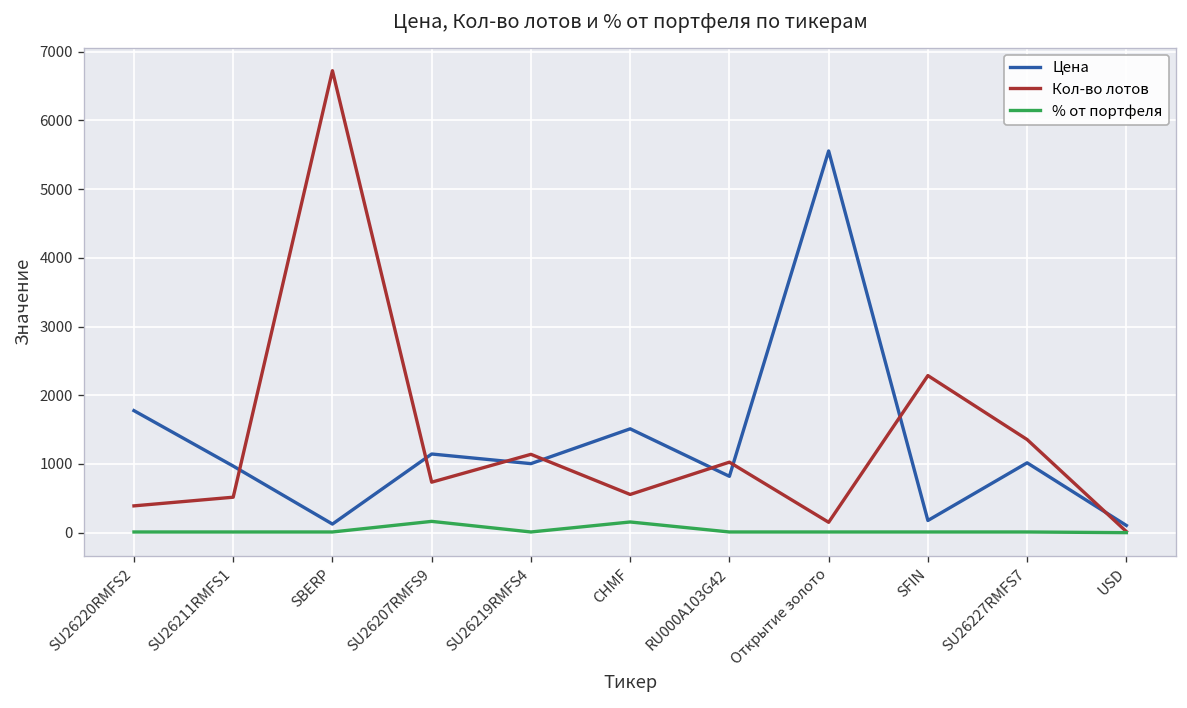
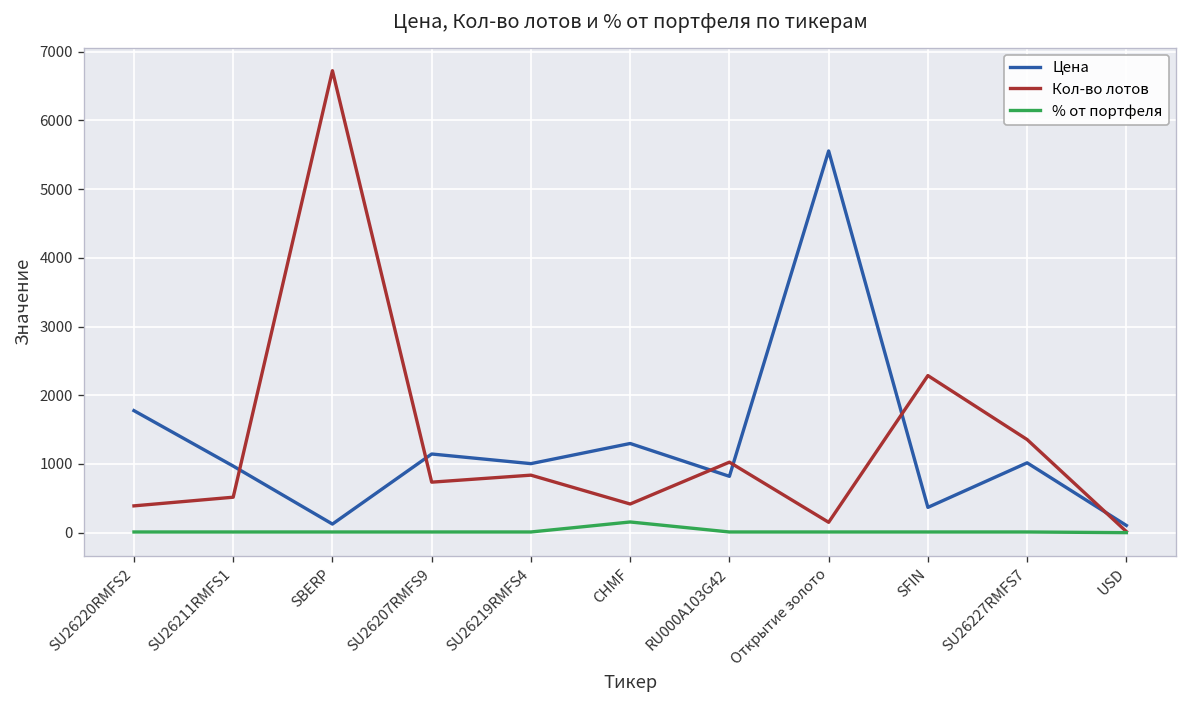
% от портфеля, SU26207RMFS9: 200 -> 0
Кол-во лотов, SU26219RMFS4: 1100 -> 800
Цена, CHMF: 1500 -> 1300
Кол-во лотов, CHMF: 600 -> 400
Цена, SFIN: 200 -> 400
